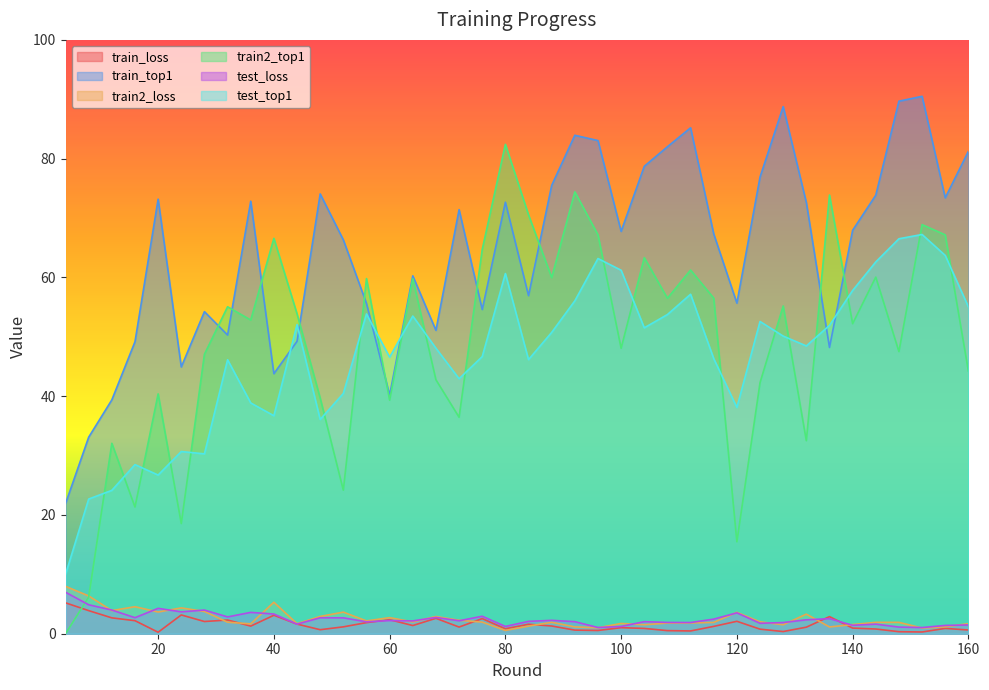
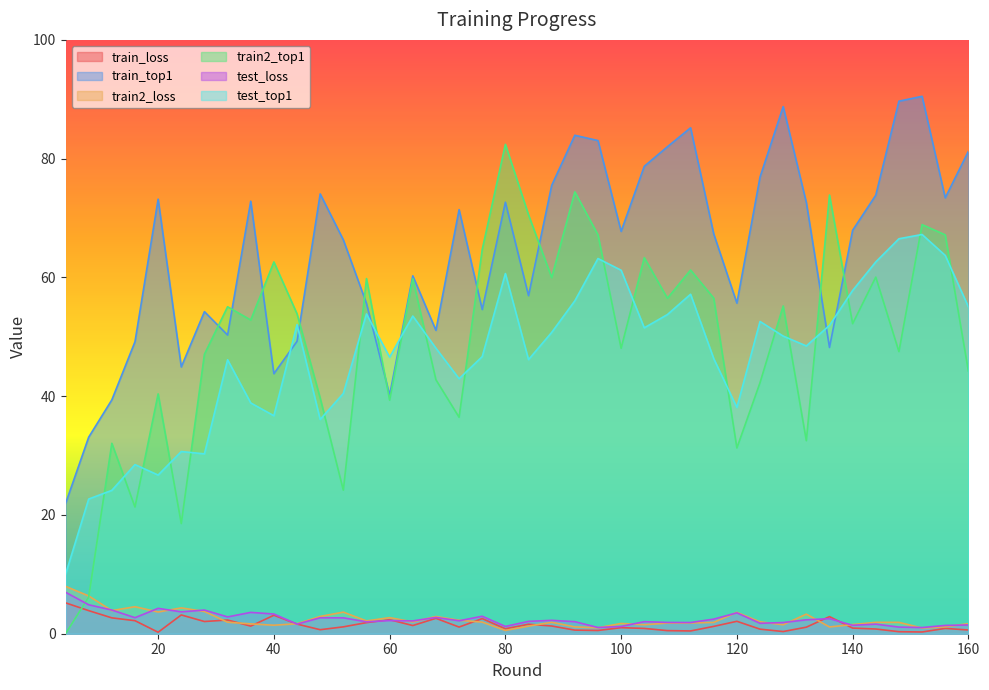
train2_loss, 40: 5 -> 1
train2_top1, 40: 67 -> 63
train2_top1, 120: 15 -> 31
